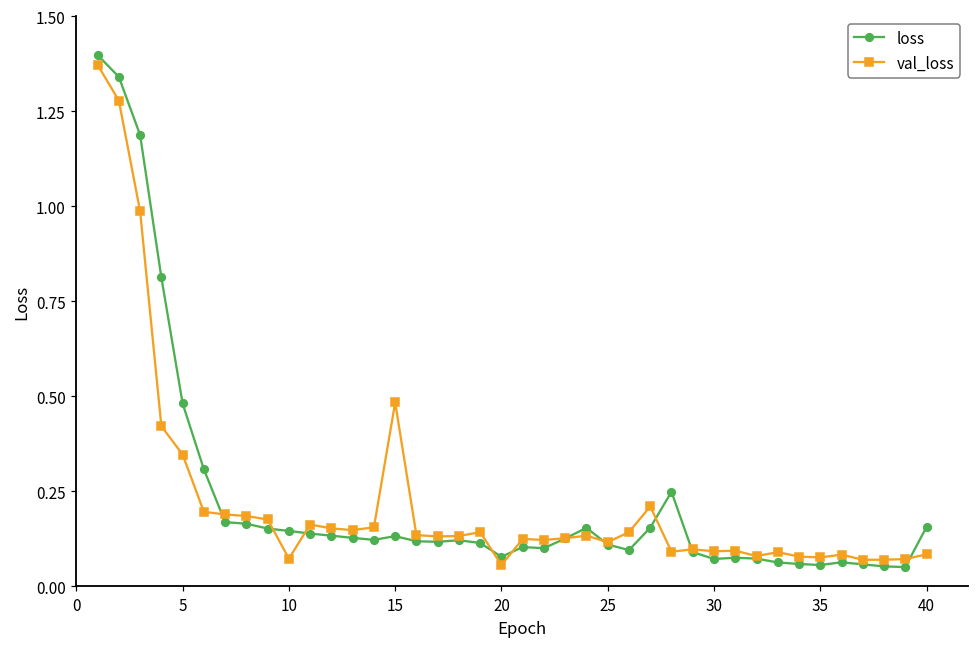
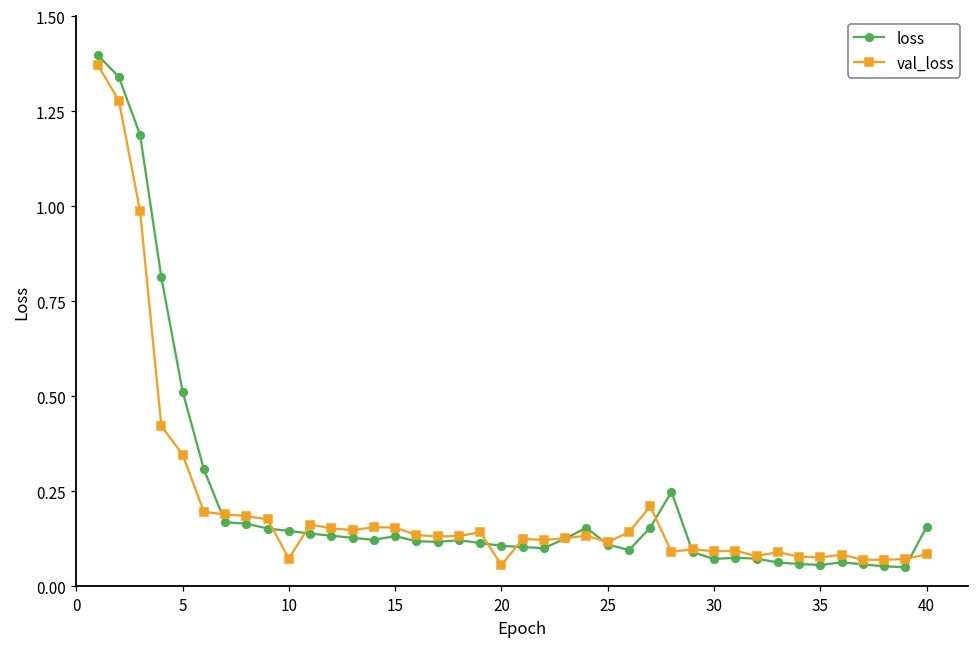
loss, 5: 0.48 -> 0.51
val_loss, 15: 0.48 -> 0.15
loss, 20: 0.08 -> 0.11
